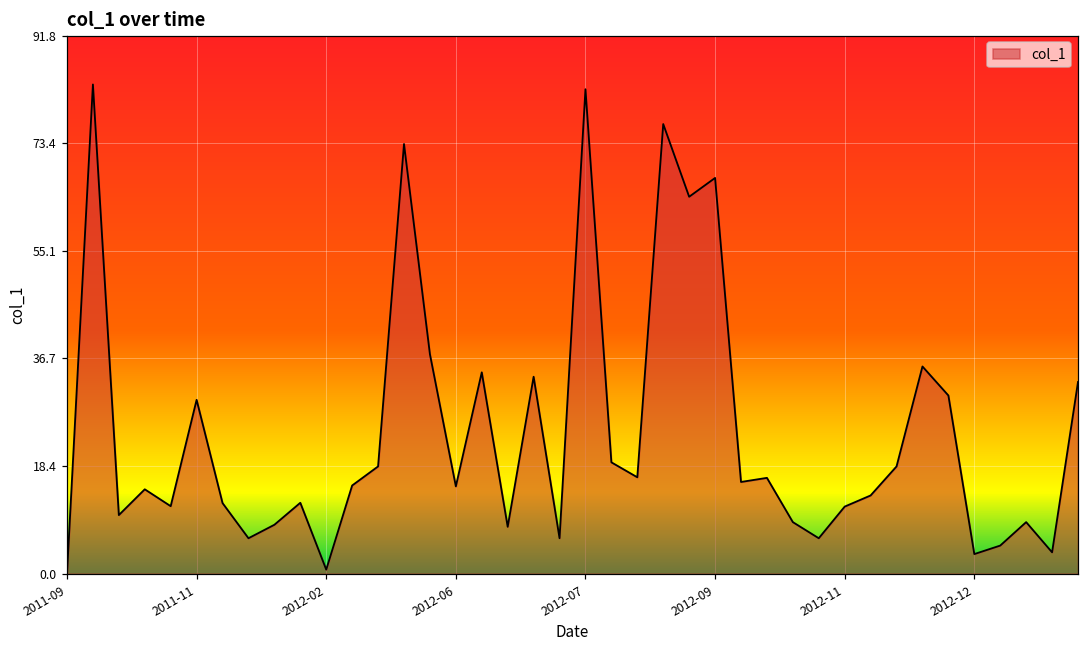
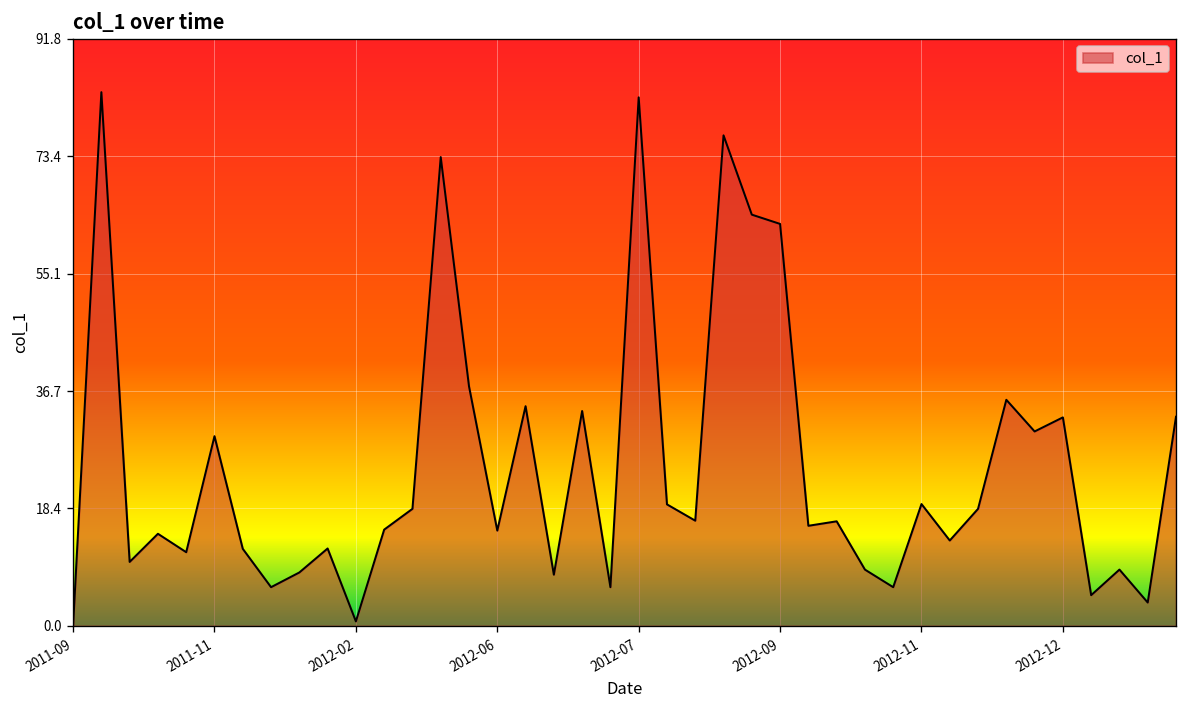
2012-09: 68 -> 63
2012-11: 11 -> 19
2012-12: 3 -> 33
